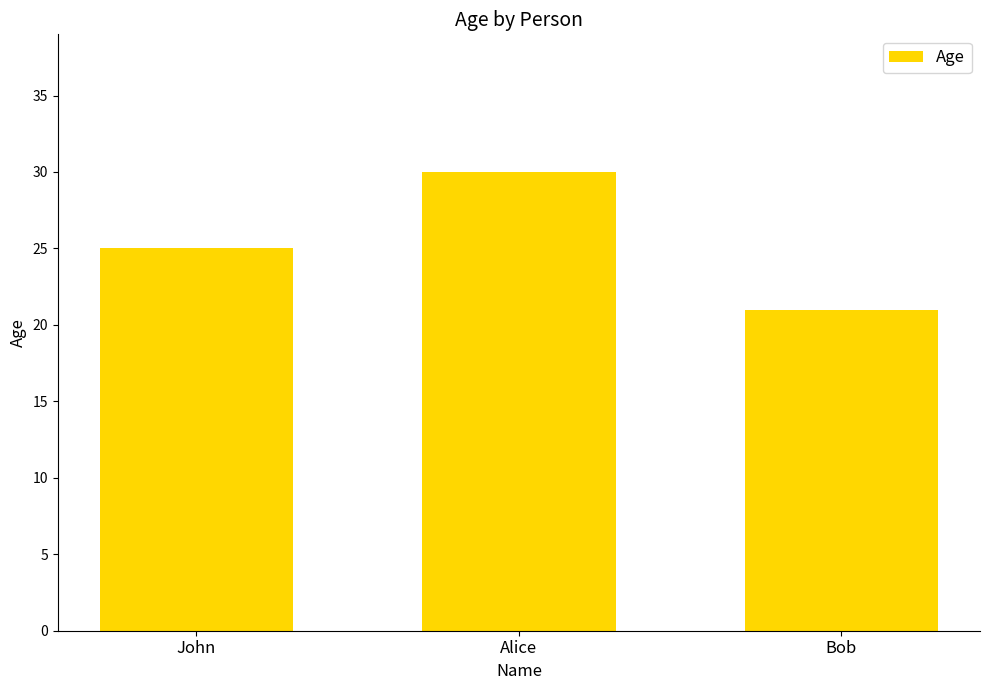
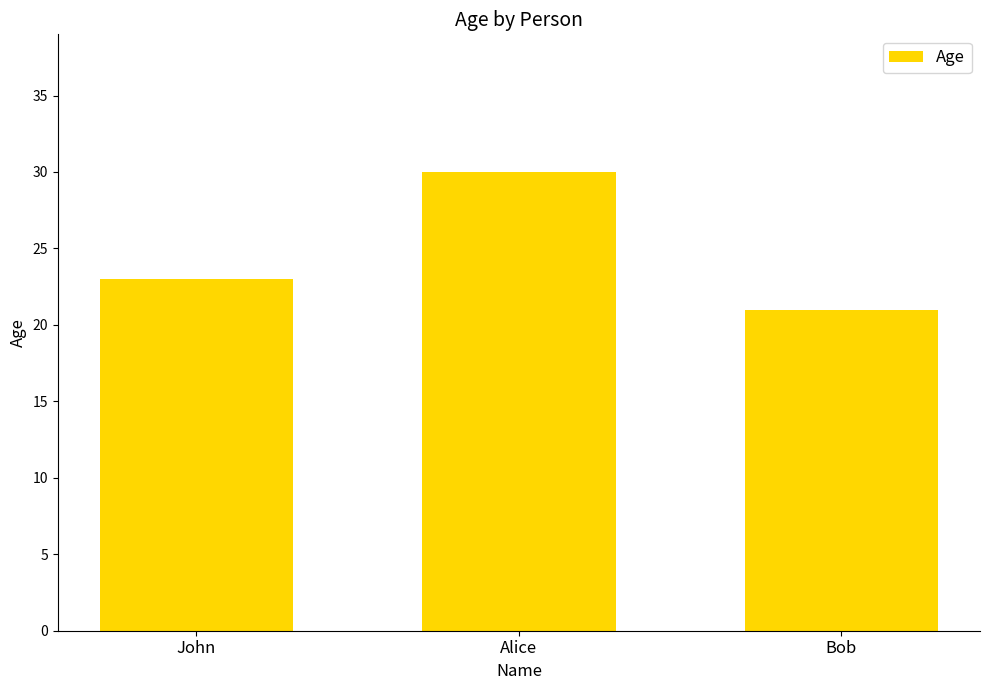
John: 25 -> 23
